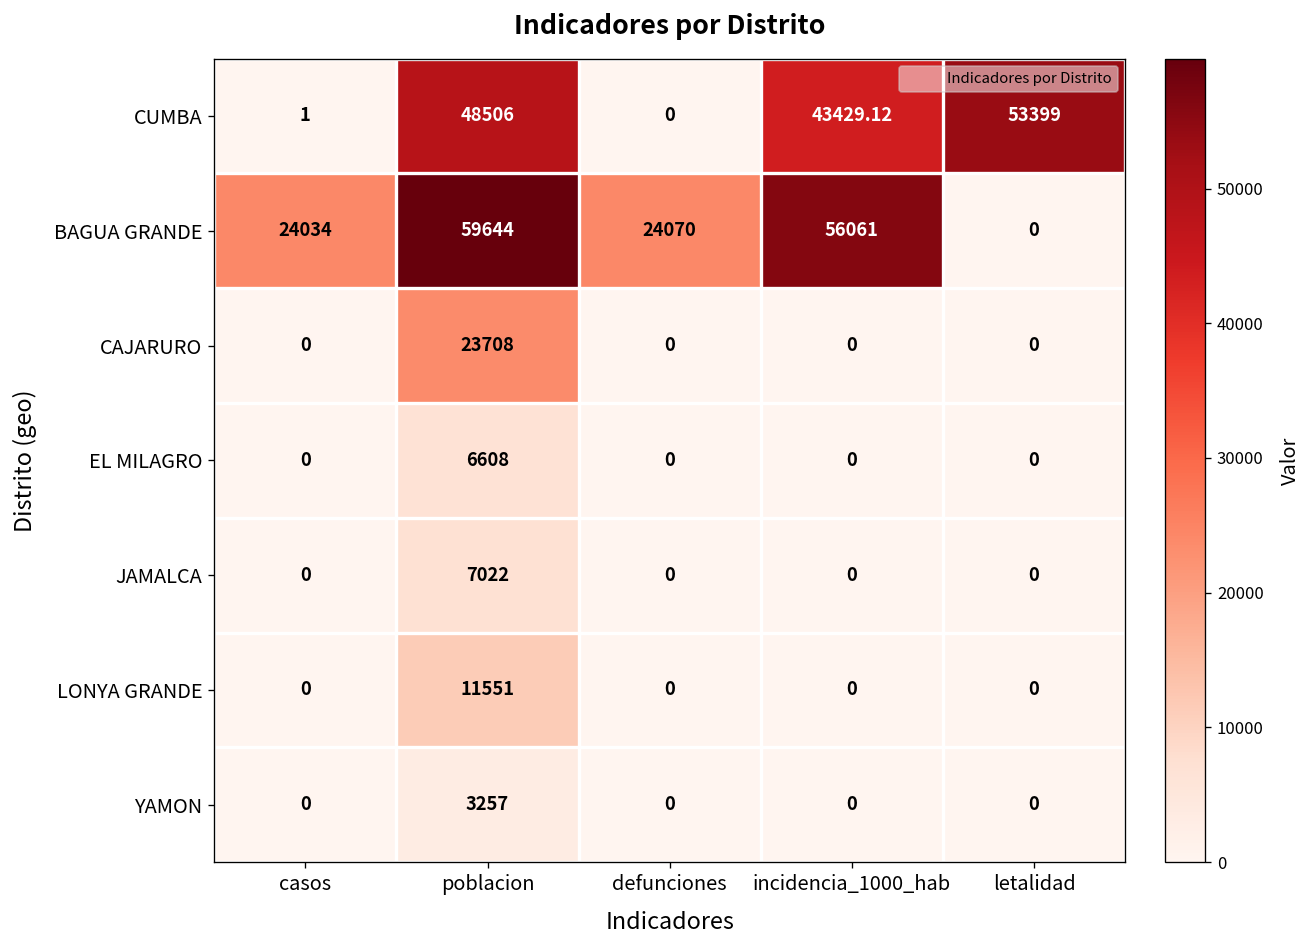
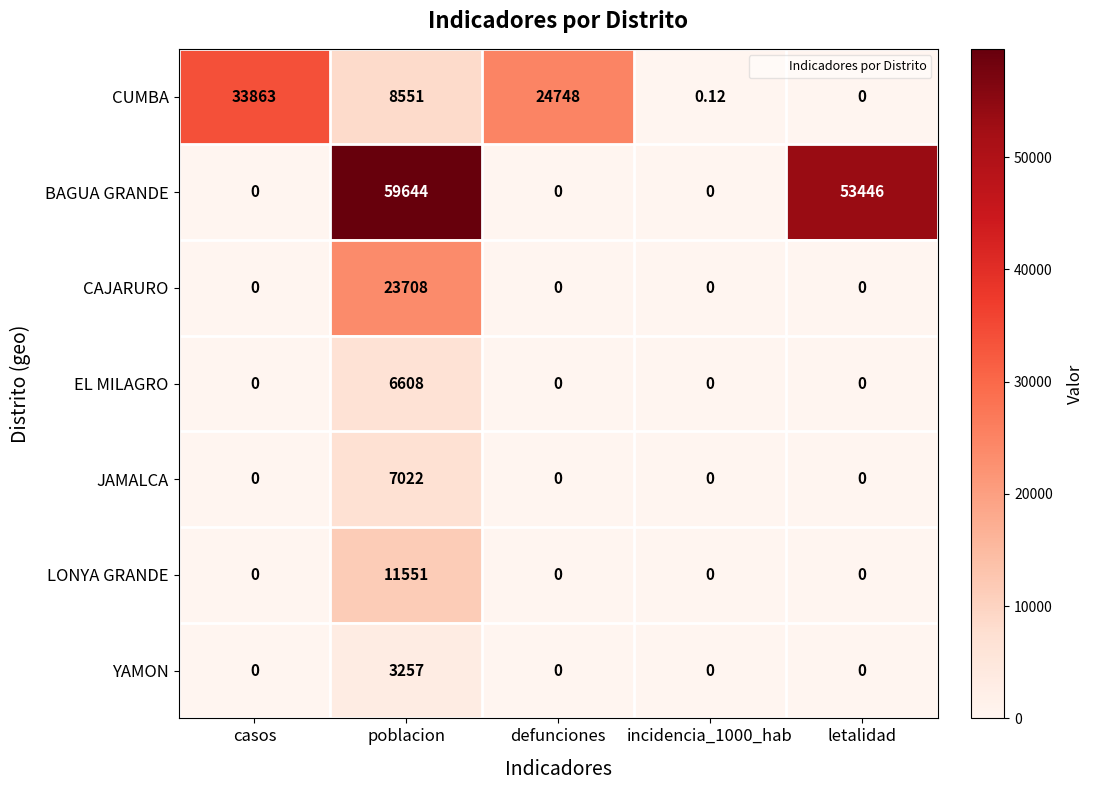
CUMBA, casos: 1 -> 33863
CUMBA, poblacion: 48506 -> 8551
CUMBA, defunciones: 0 -> 24748
CUMBA, incidencia_1000_hab: 43429.12 -> 0.12
CUMBA, letalidad: 53399 -> 0
BAGUA GRANDE, casos: 24034 -> 0
BAGUA GRANDE, defunciones: 24070 -> 0
BAGUA GRANDE, incidencia_1000_hab: 56061 -> 0
BAGUA GRANDE, letalidad: 0 -> 53446
